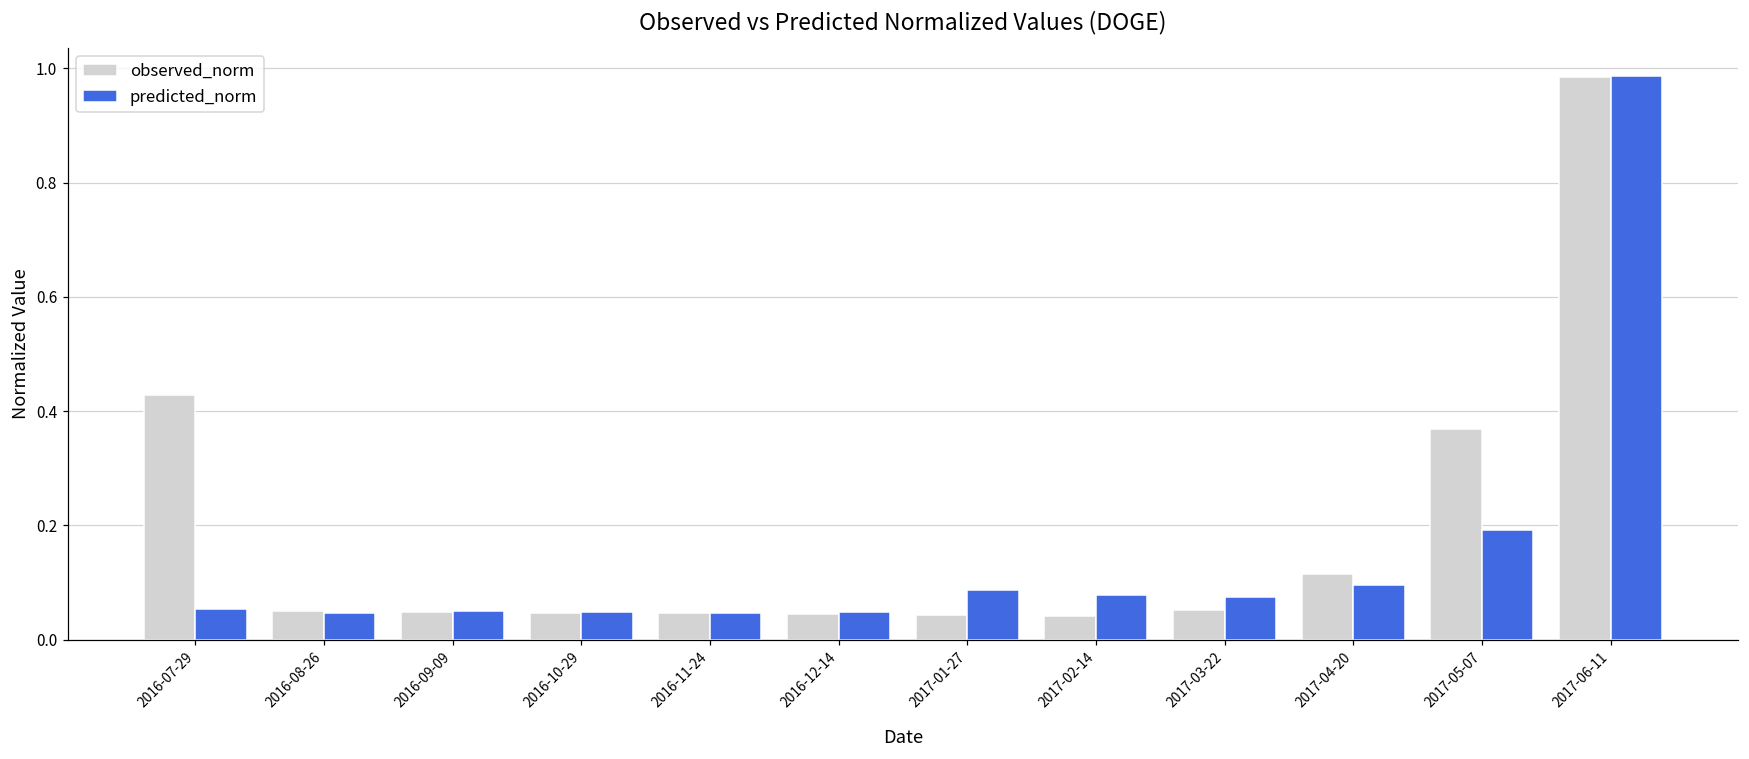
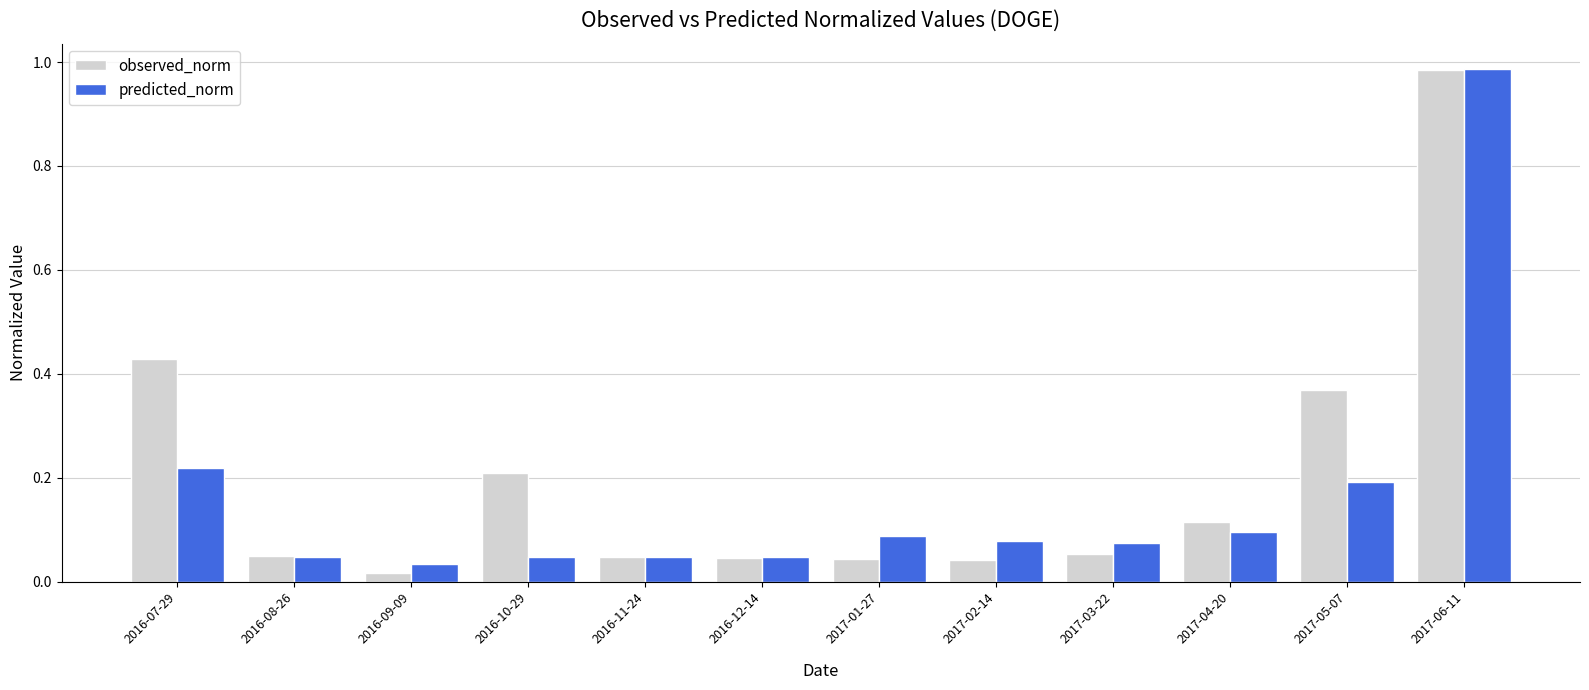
predicted_norm, 2016-07-29: 0.05 -> 0.22
observed_norm, 2016-09-09: 0.05 -> 0.02
predicted_norm, 2016-09-09: 0.05 -> 0.03
observed_norm, 2016-10-29: 0.05 -> 0.21
